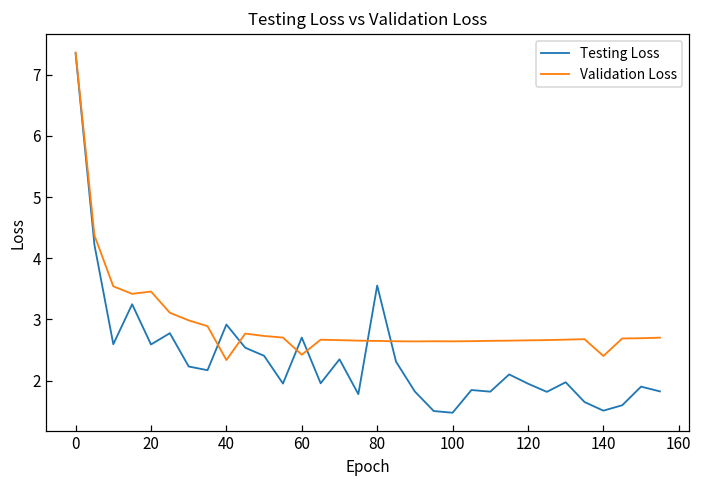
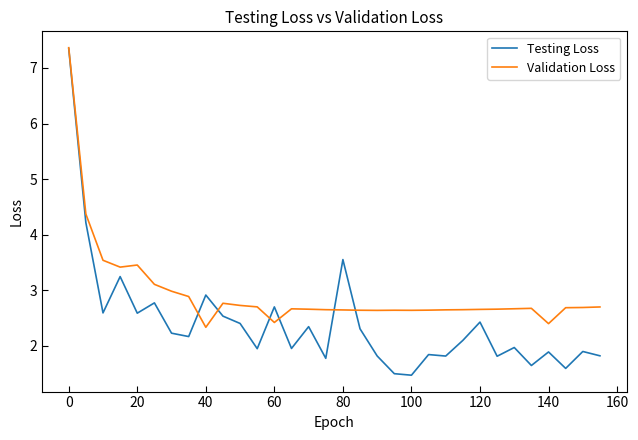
Testing Loss, 120: 1.9 -> 2.4
Testing Loss, 140: 1.5 -> 1.9
